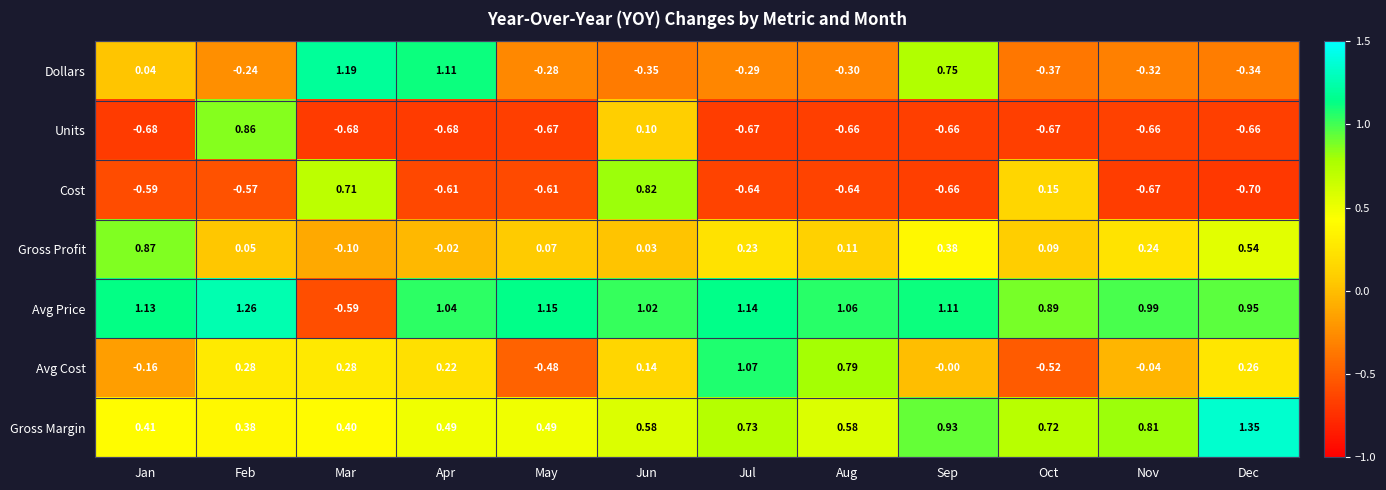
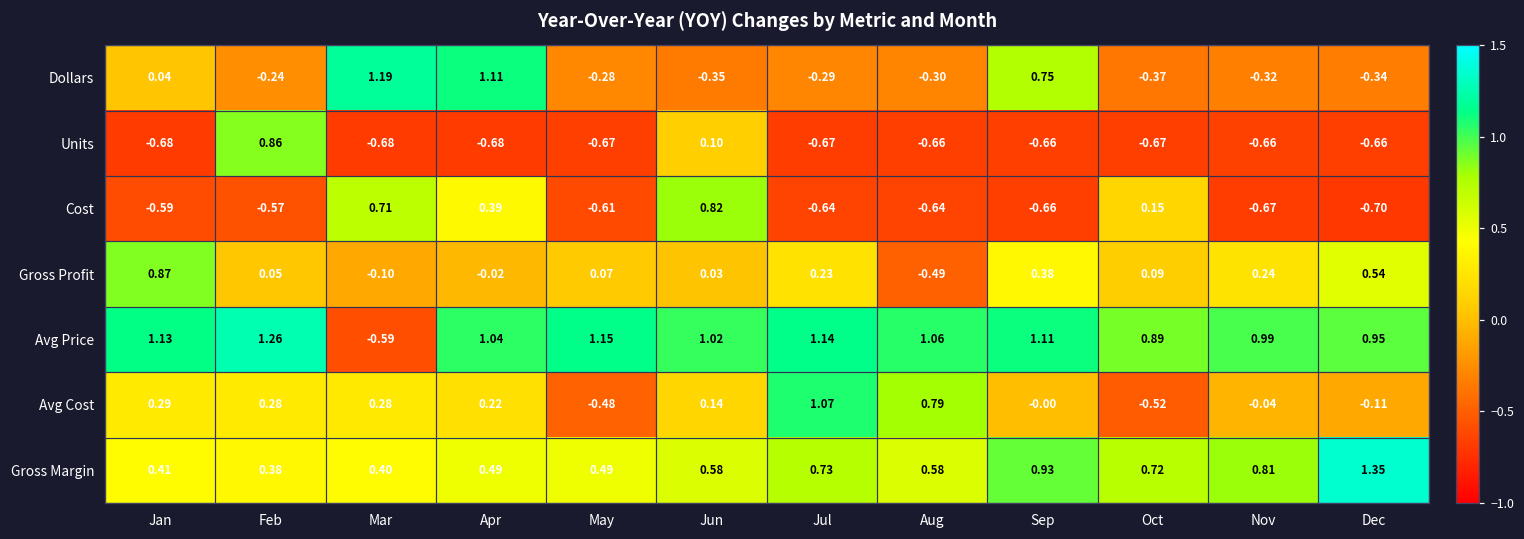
Cost, Apr: -0.61 -> 0.39
Gross Profit, Aug: 0.11 -> -0.49
Avg Cost, Jan: -0.16 -> 0.29
Avg Cost, Dec: 0.26 -> -0.11
